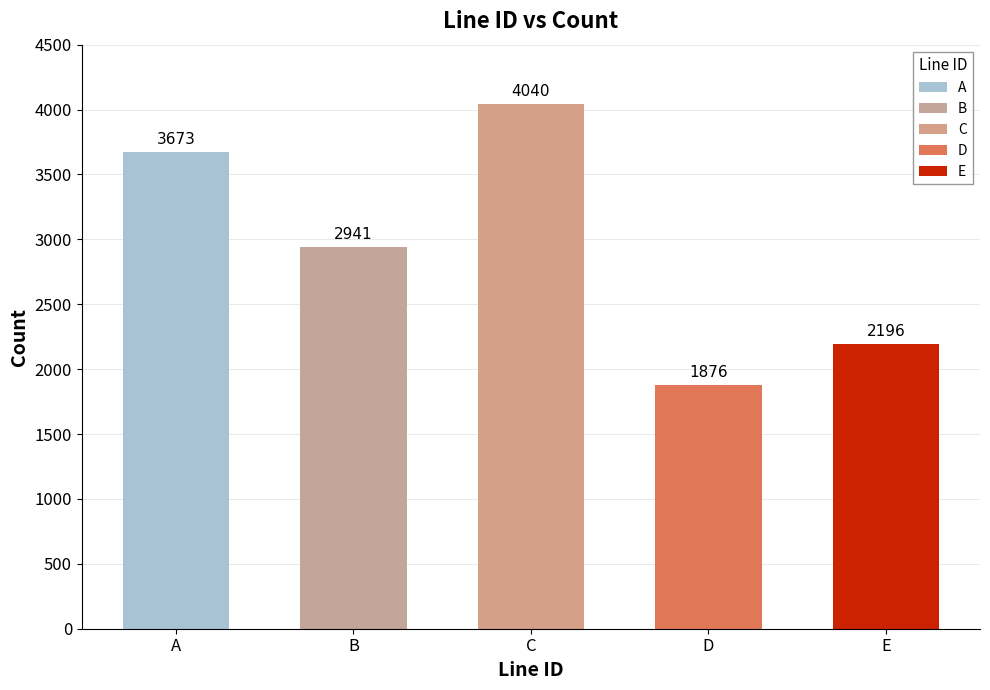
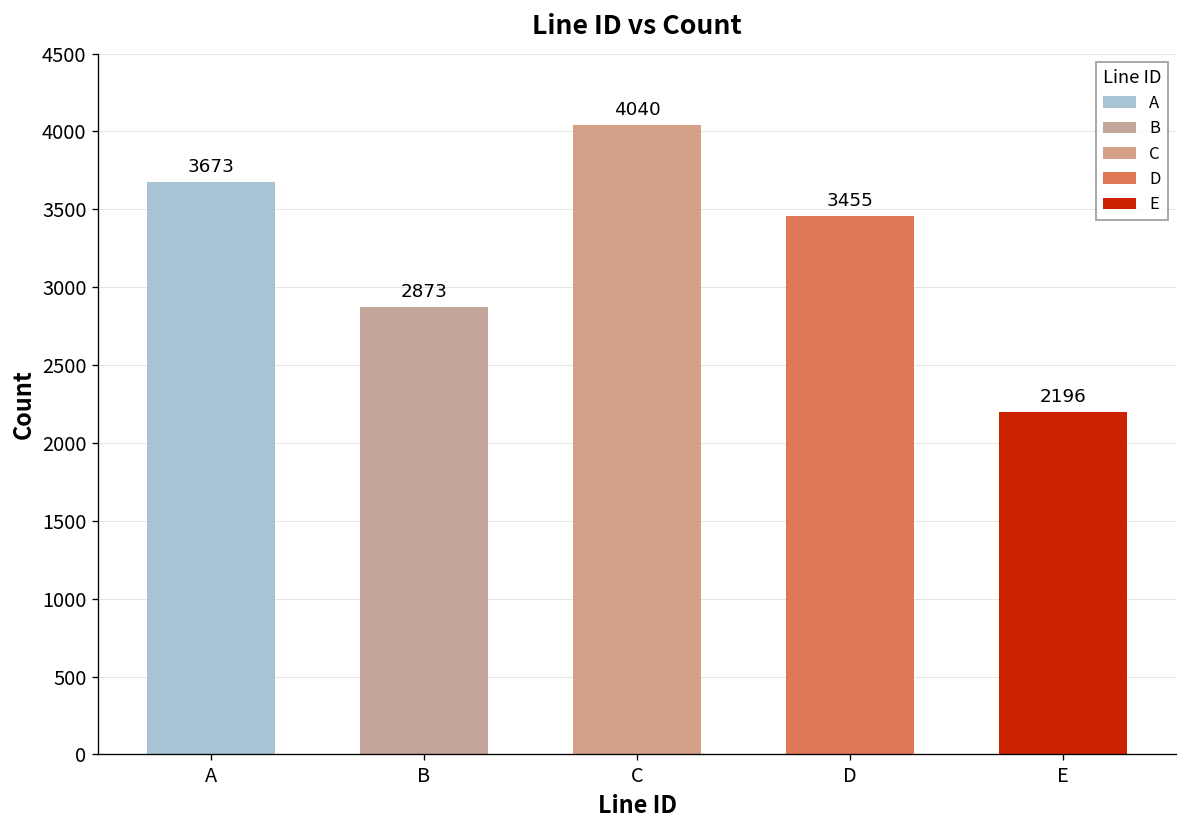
B: 2941 -> 2873
D: 1876 -> 3455
